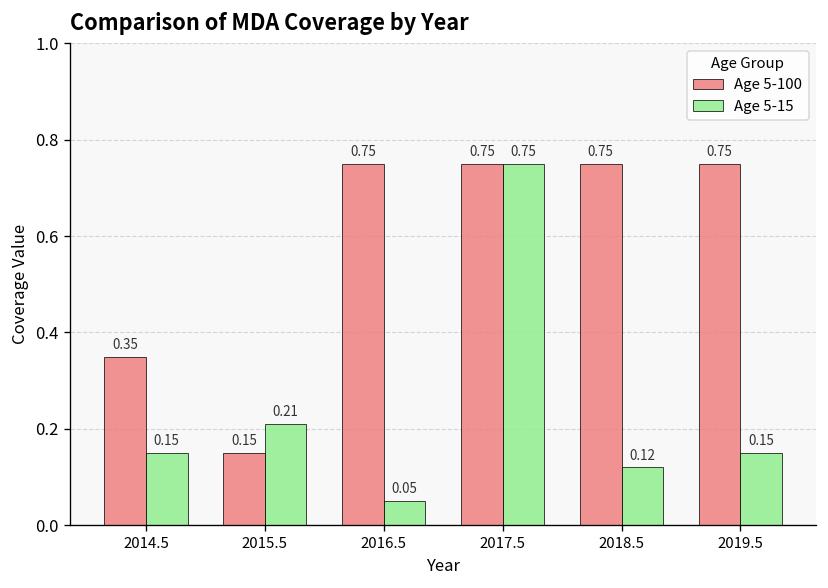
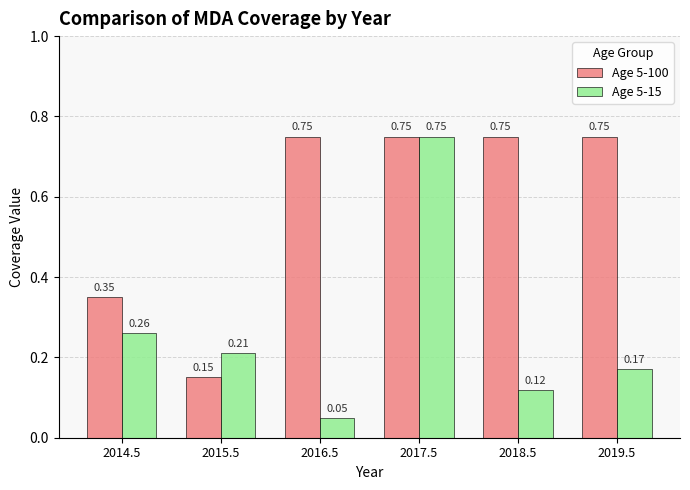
Age 5-15, 2014.5: 0.15 -> 0.26
Age 5-15, 2019.5: 0.15 -> 0.17
